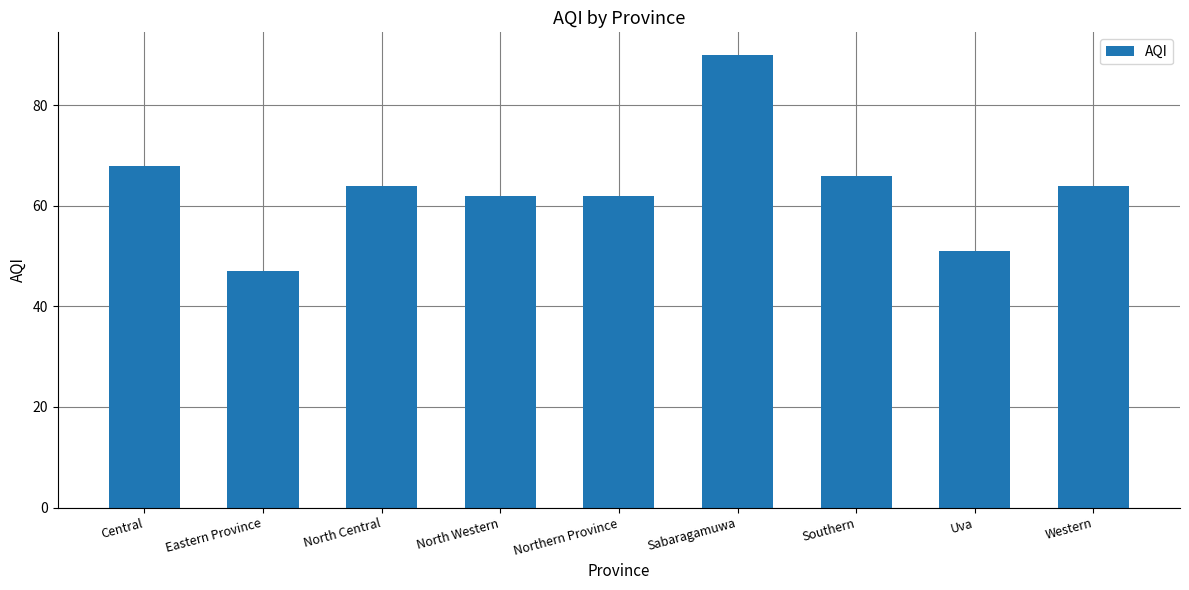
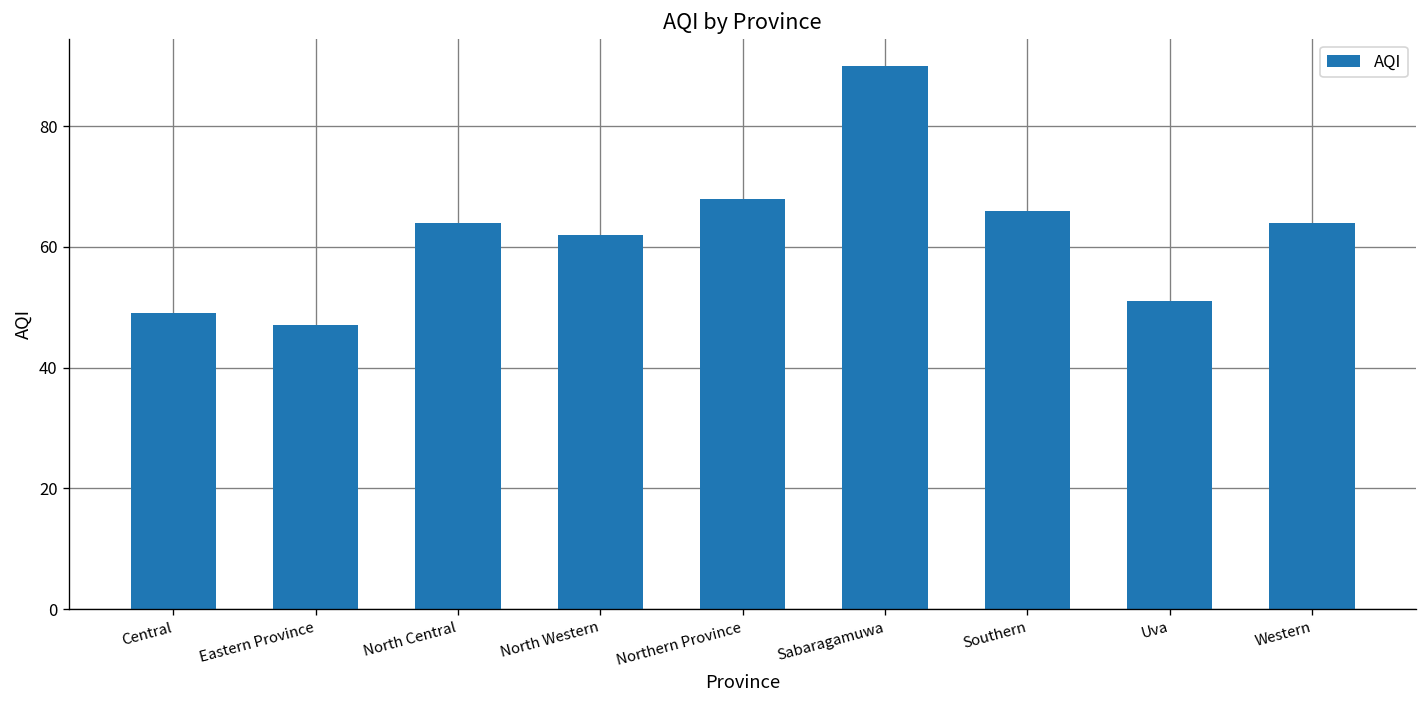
Central: 68 -> 49
Northern Province: 62 -> 68
